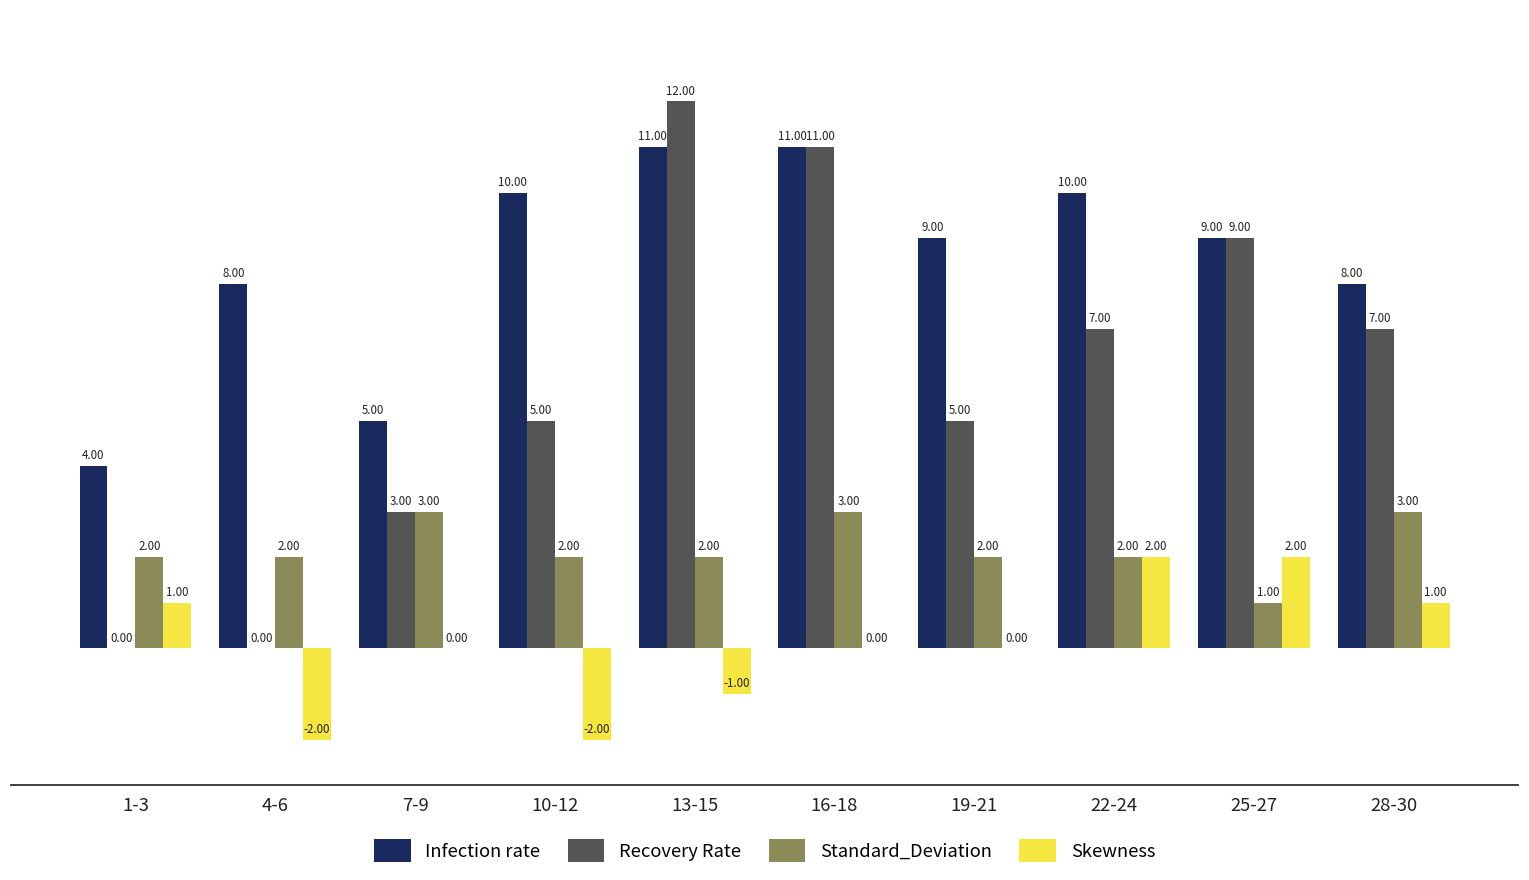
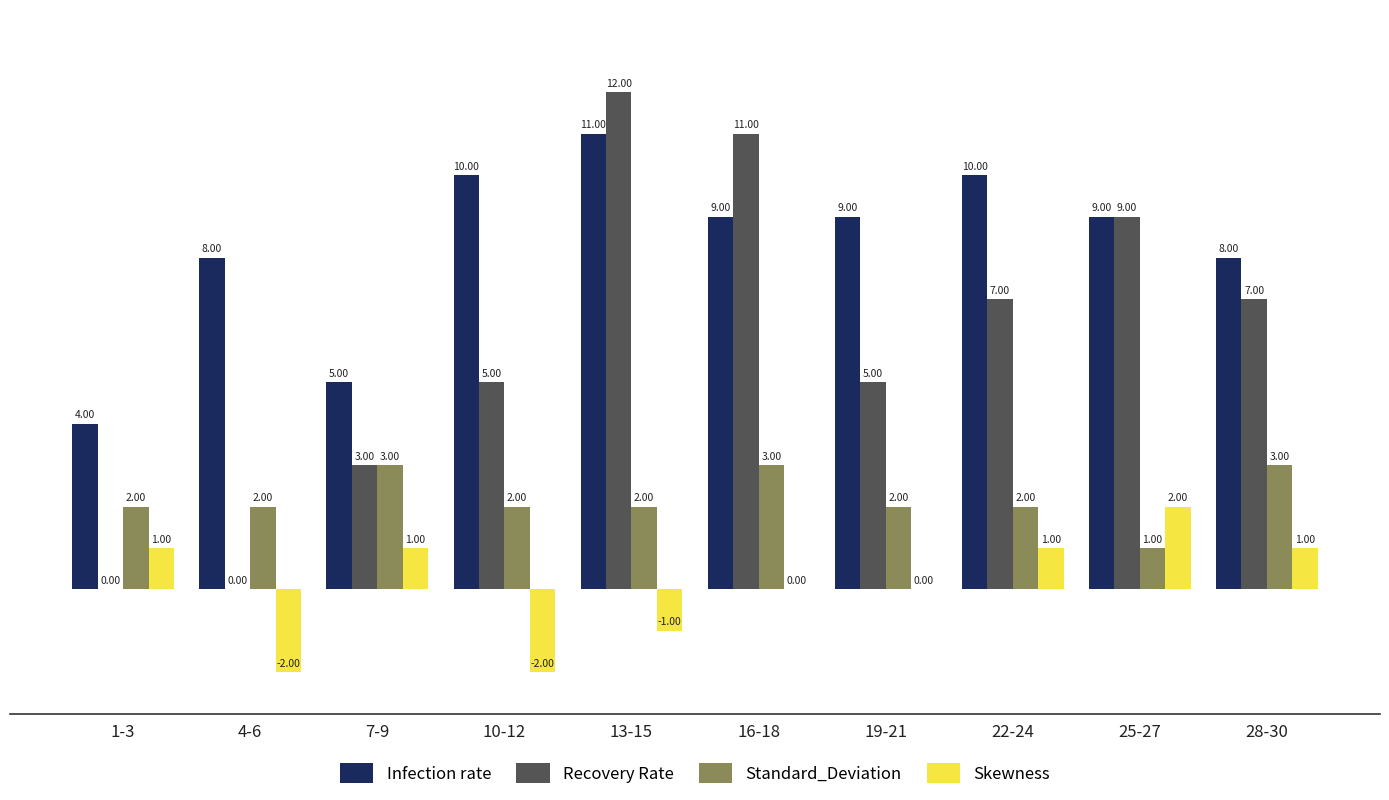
Skewness, 7-9: 0.00 -> 1.00
Infection rate, 16-18: 11.00 -> 9.00
Skewness, 22-24: 2.00 -> 1.00
